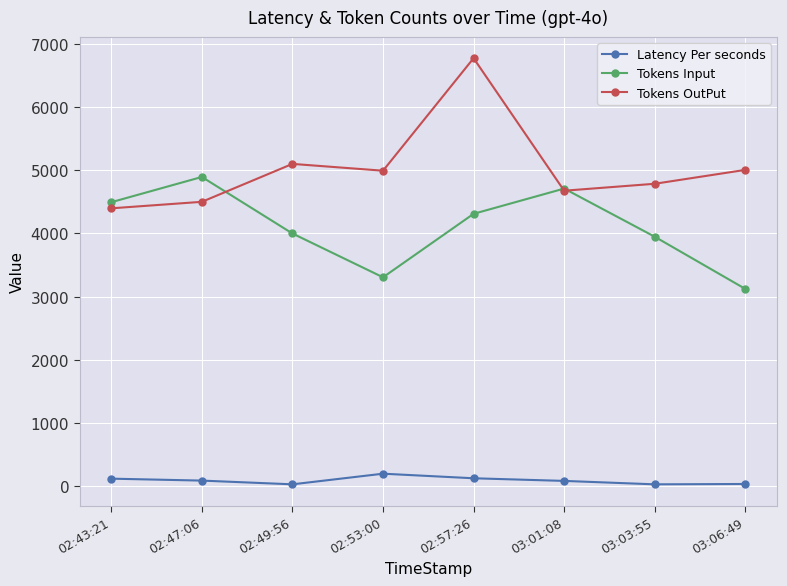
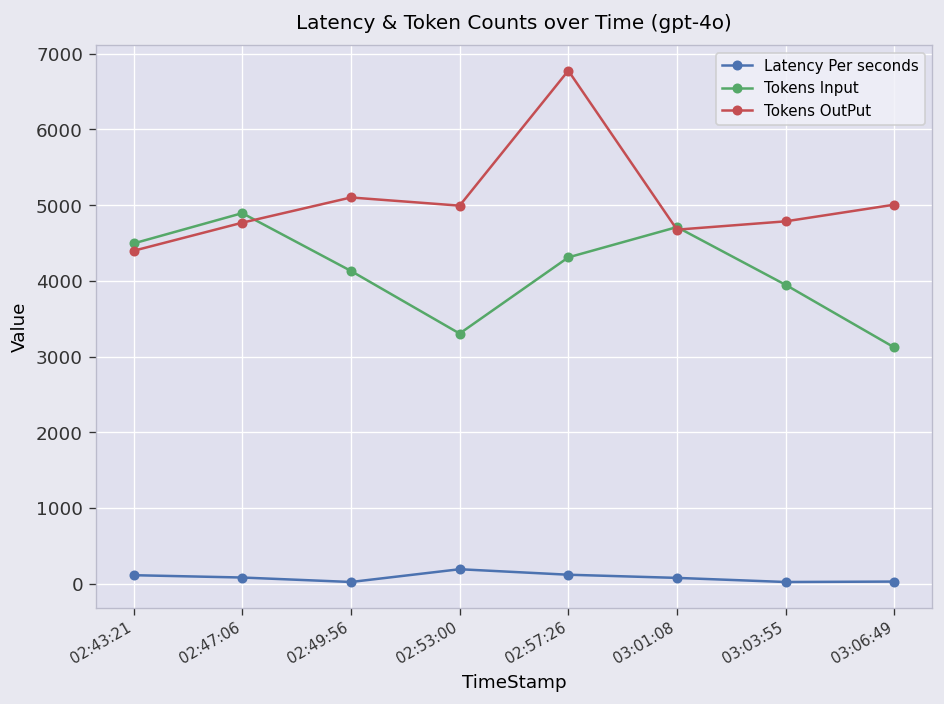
Tokens OutPut, 02:47:06: 4500 -> 4800
Tokens Input, 02:49:56: 4000 -> 4100
